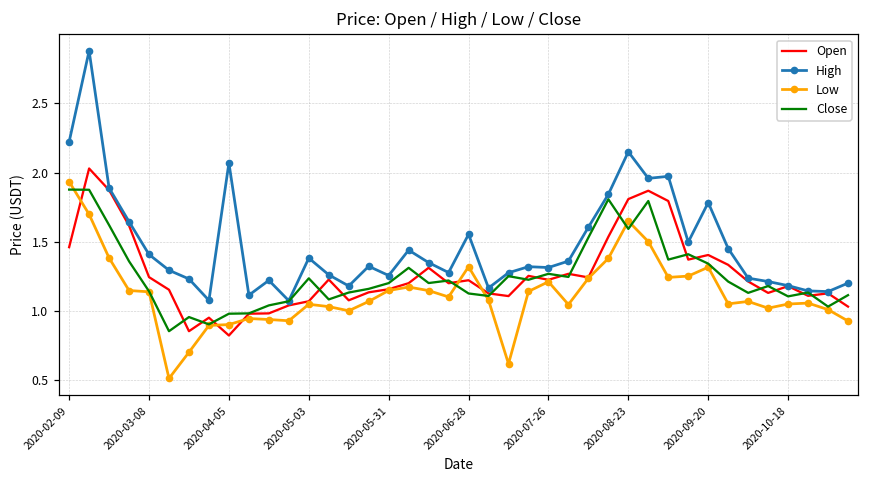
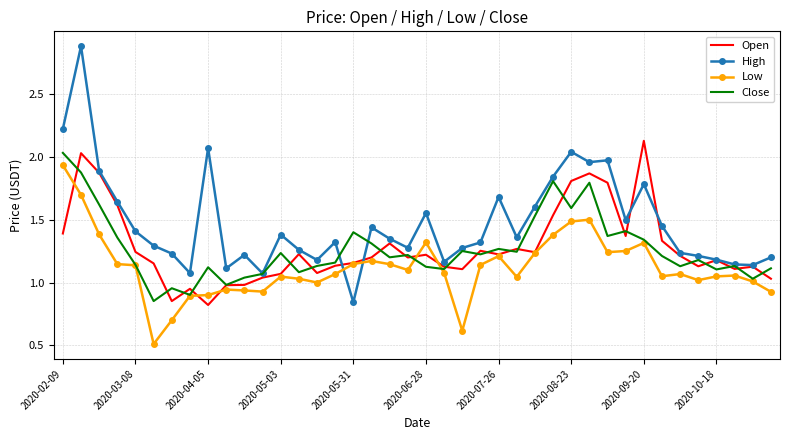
Open, 2020-02-09: 1.46 -> 1.39
Close, 2020-02-09: 1.88 -> 2.03
Close, 2020-04-05: 0.98 -> 1.12
High, 2020-05-31: 1.26 -> 0.84
Close, 2020-05-31: 1.2 -> 1.4
High, 2020-07-26: 1.31 -> 1.68
High, 2020-08-23: 2.15 -> 2.04
Low, 2020-08-23: 1.65 -> 1.49
Open, 2020-09-20: 1.40 -> 2.13
